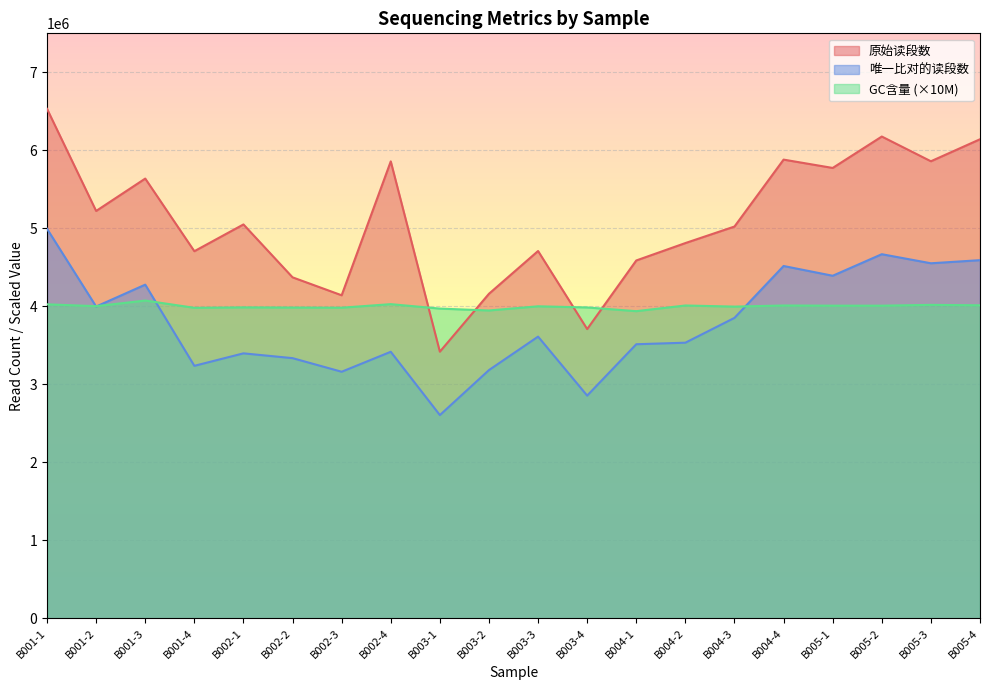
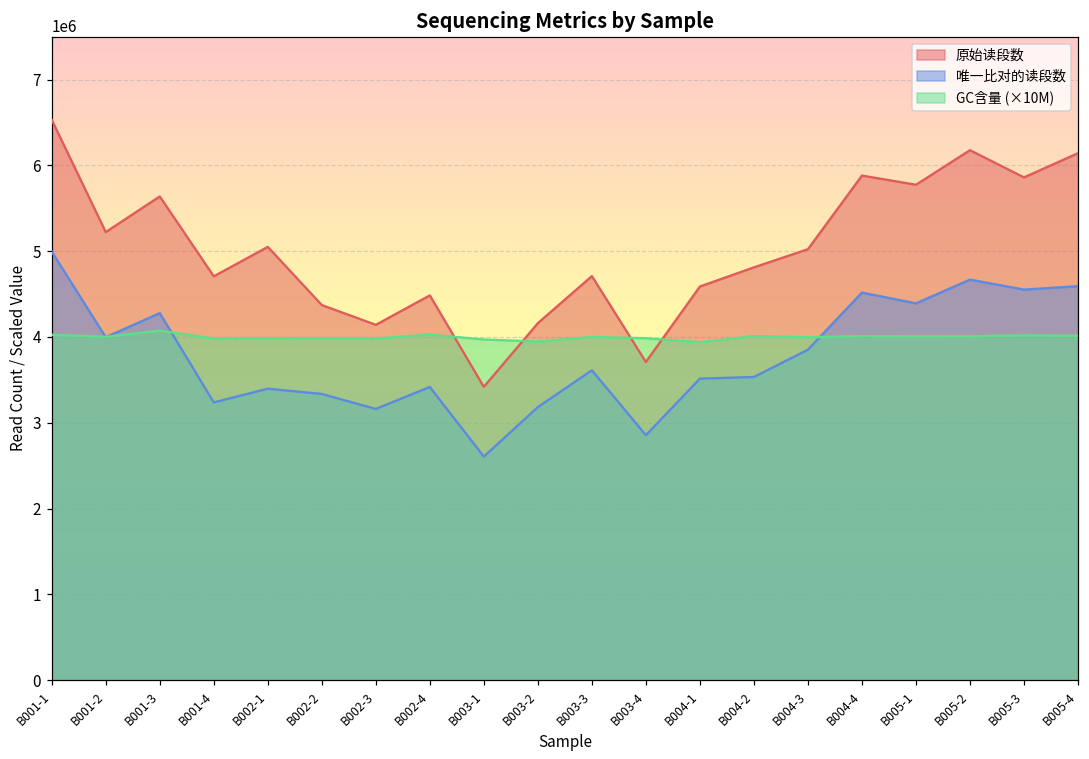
原始读段数, B002-4: 5900000 -> 4500000
